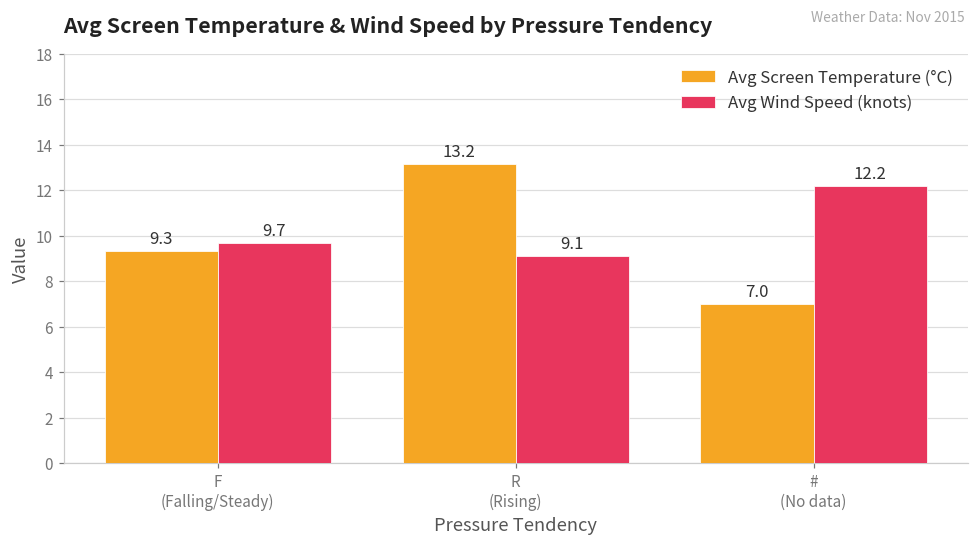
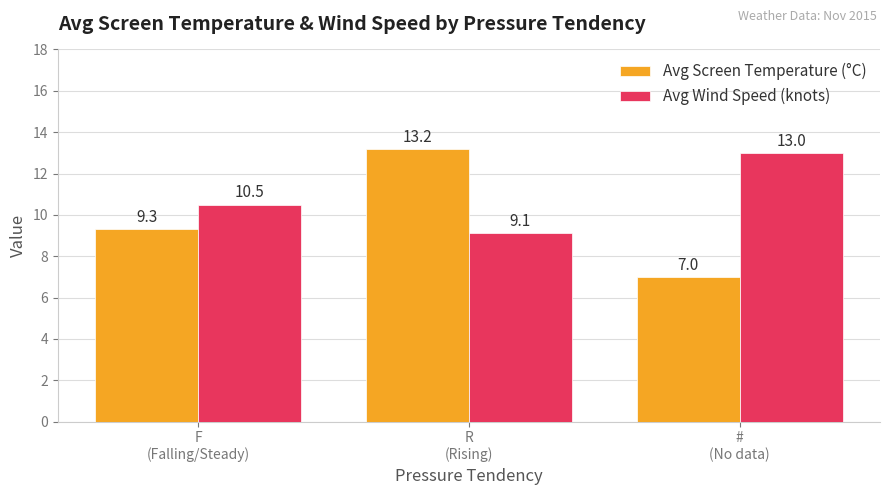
Avg Wind Speed (knots), F (Falling/Steady): 9.7 -> 10.5
Avg Wind Speed (knots), # (No data): 12.2 -> 13.0
